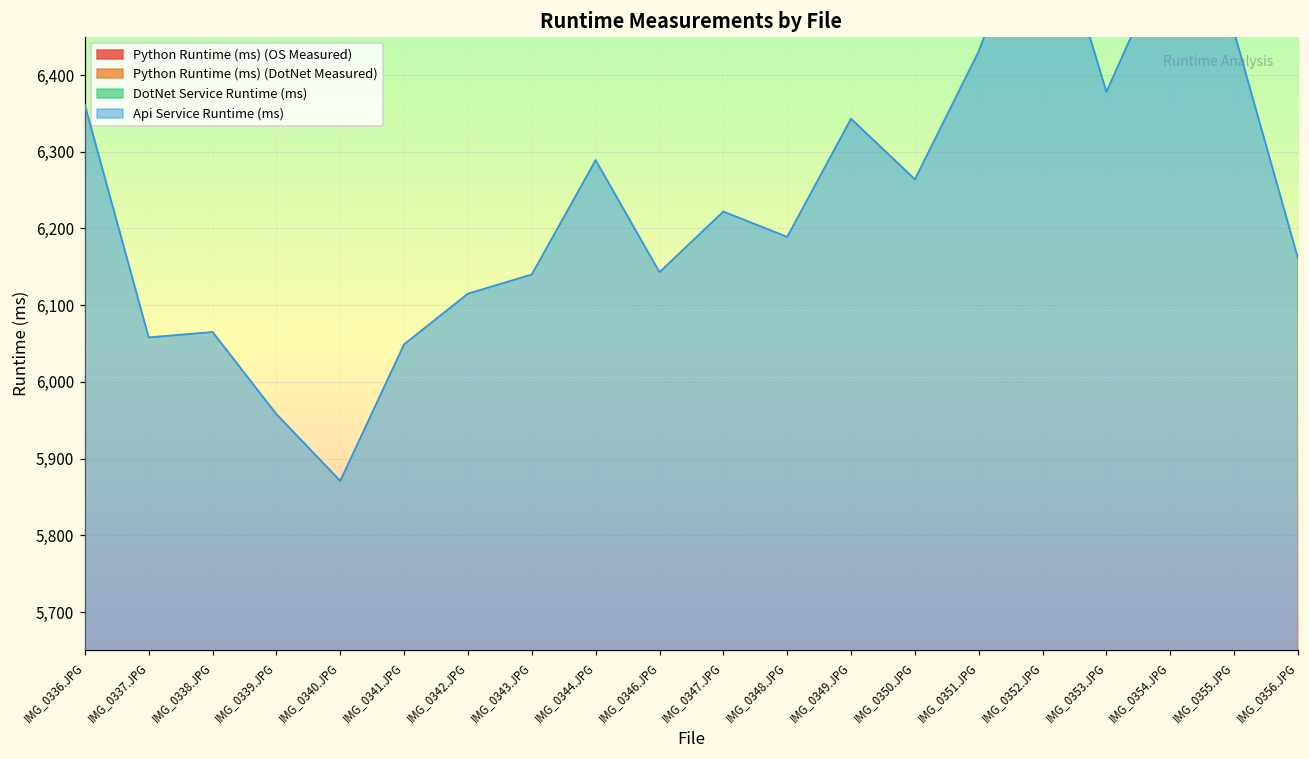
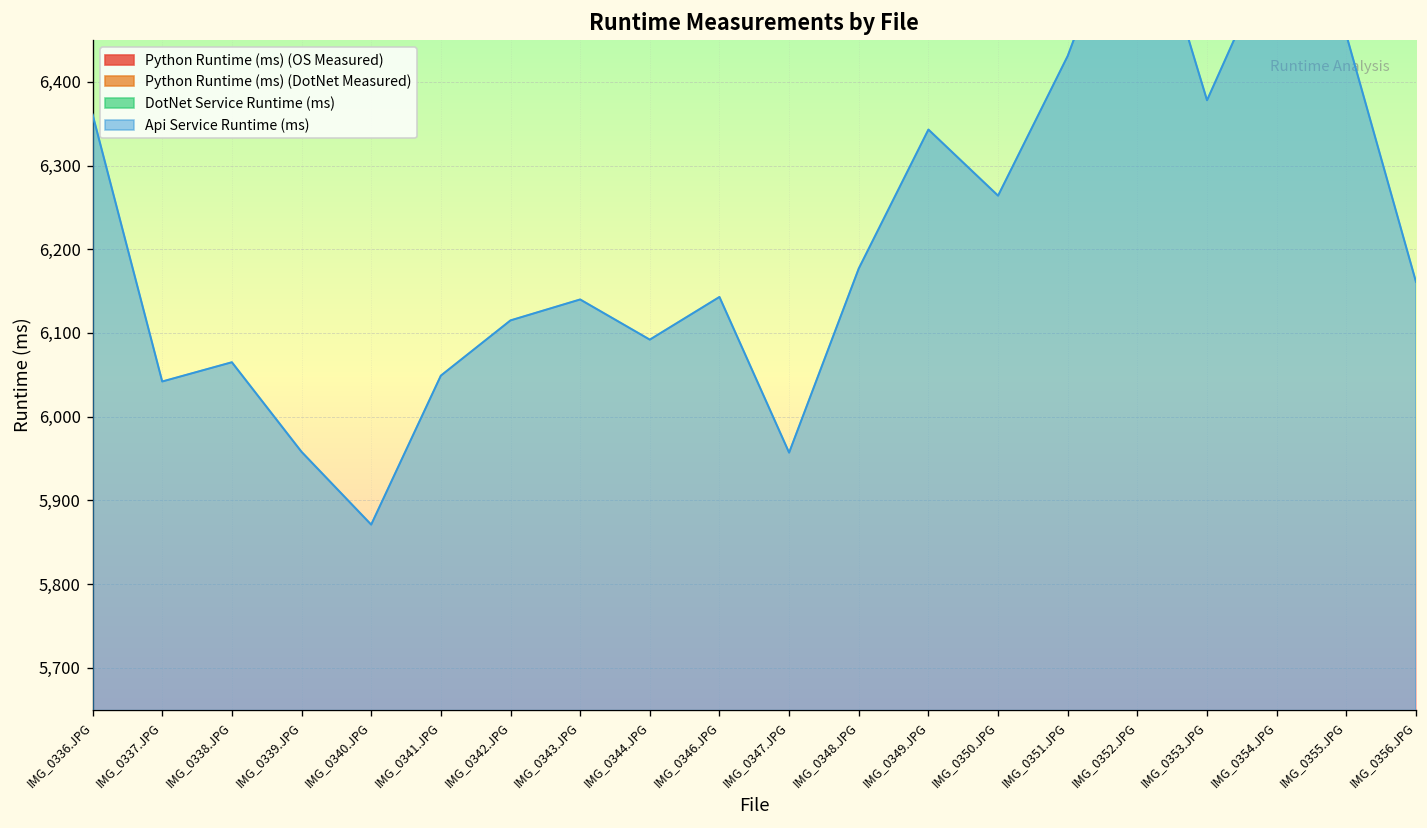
Api Service Runtime (ms), IMG_0337.JPG: 720 -> 700
Api Service Runtime (ms), IMG_0344.JPG: 990 -> 800
Api Service Runtime (ms), IMG_0347.JPG: 830 -> 560
Api Service Runtime (ms), IMG_0348.JPG: 770 -> 760
